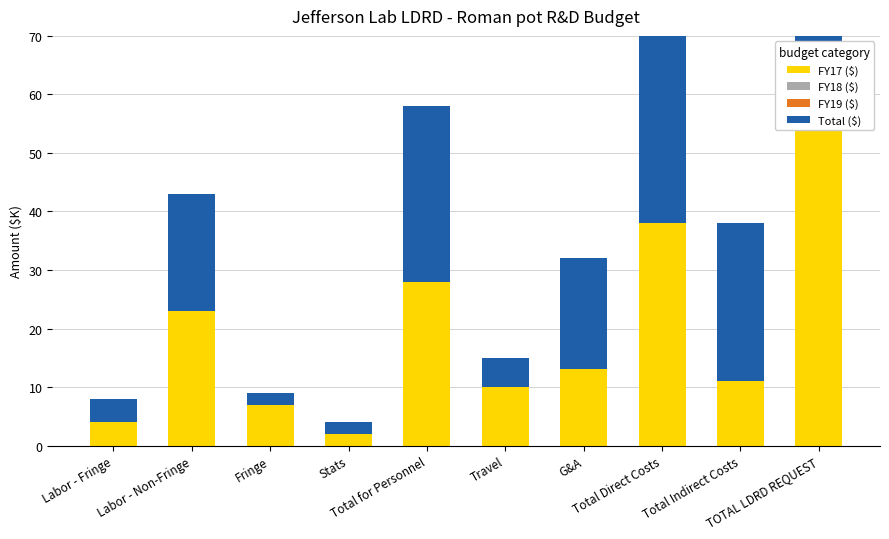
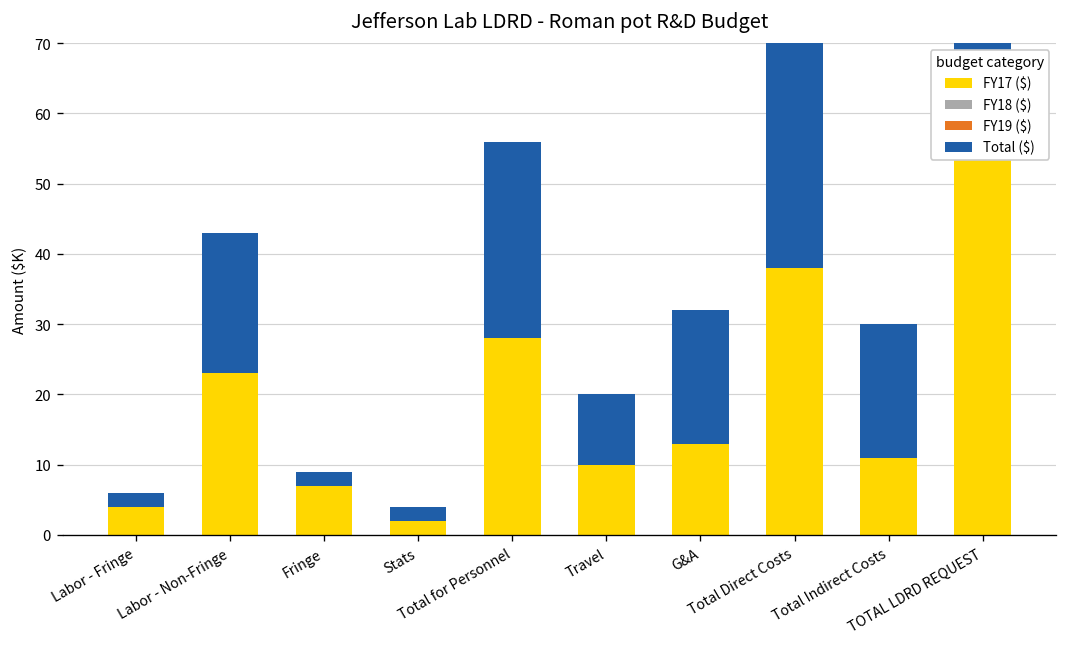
Total ($), Labor - Fringe: 4 -> 2
Total ($), Total for Personnel: 30 -> 28
Total ($), Travel: 5 -> 10
Total ($), Total Indirect Costs: 27 -> 19
